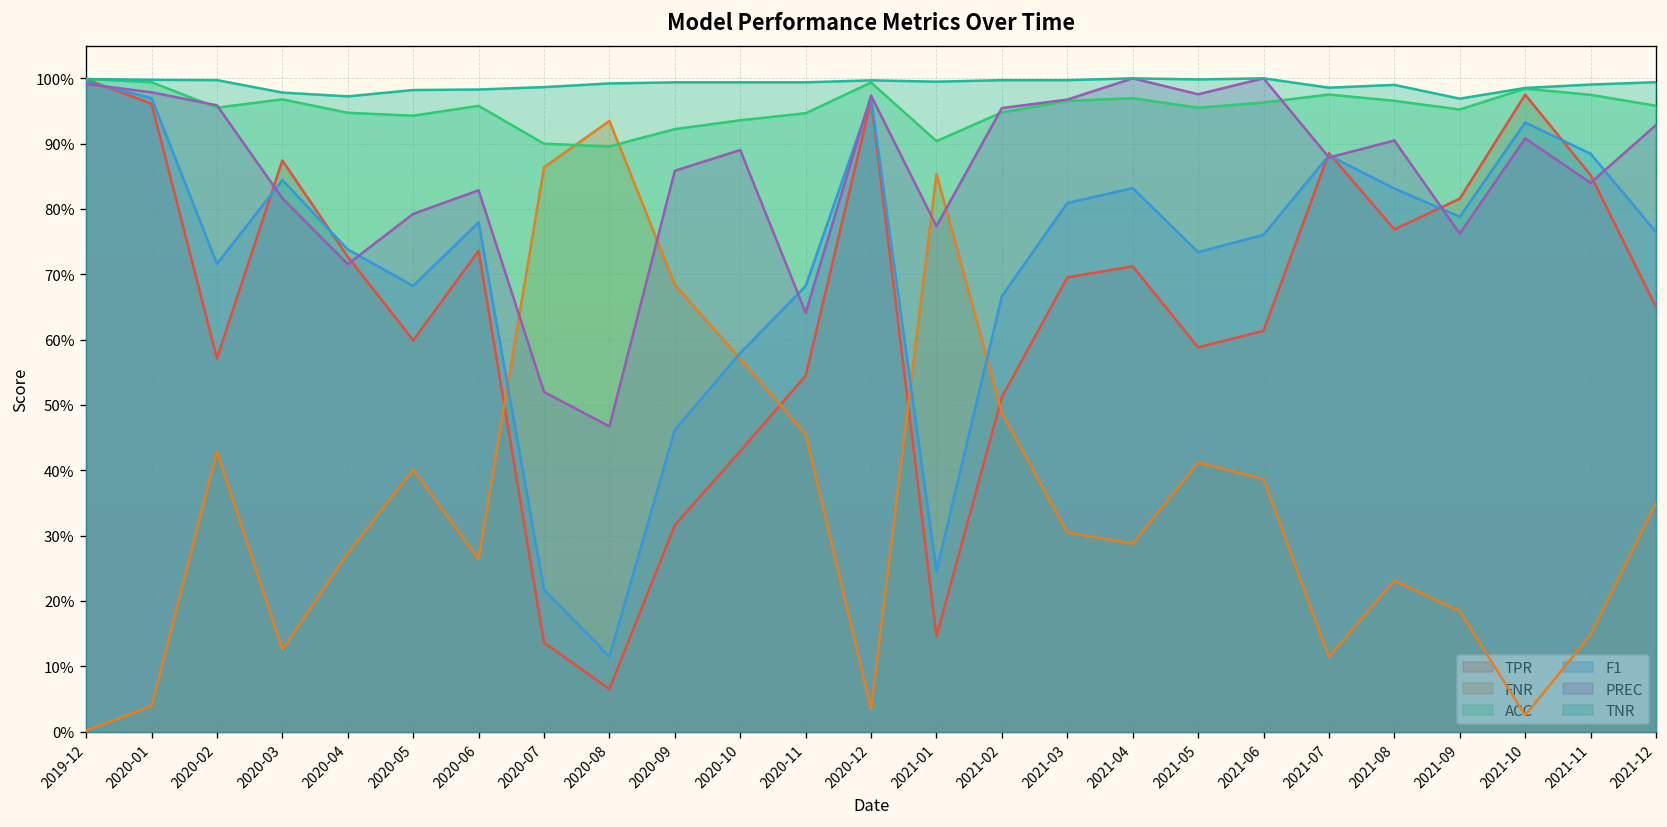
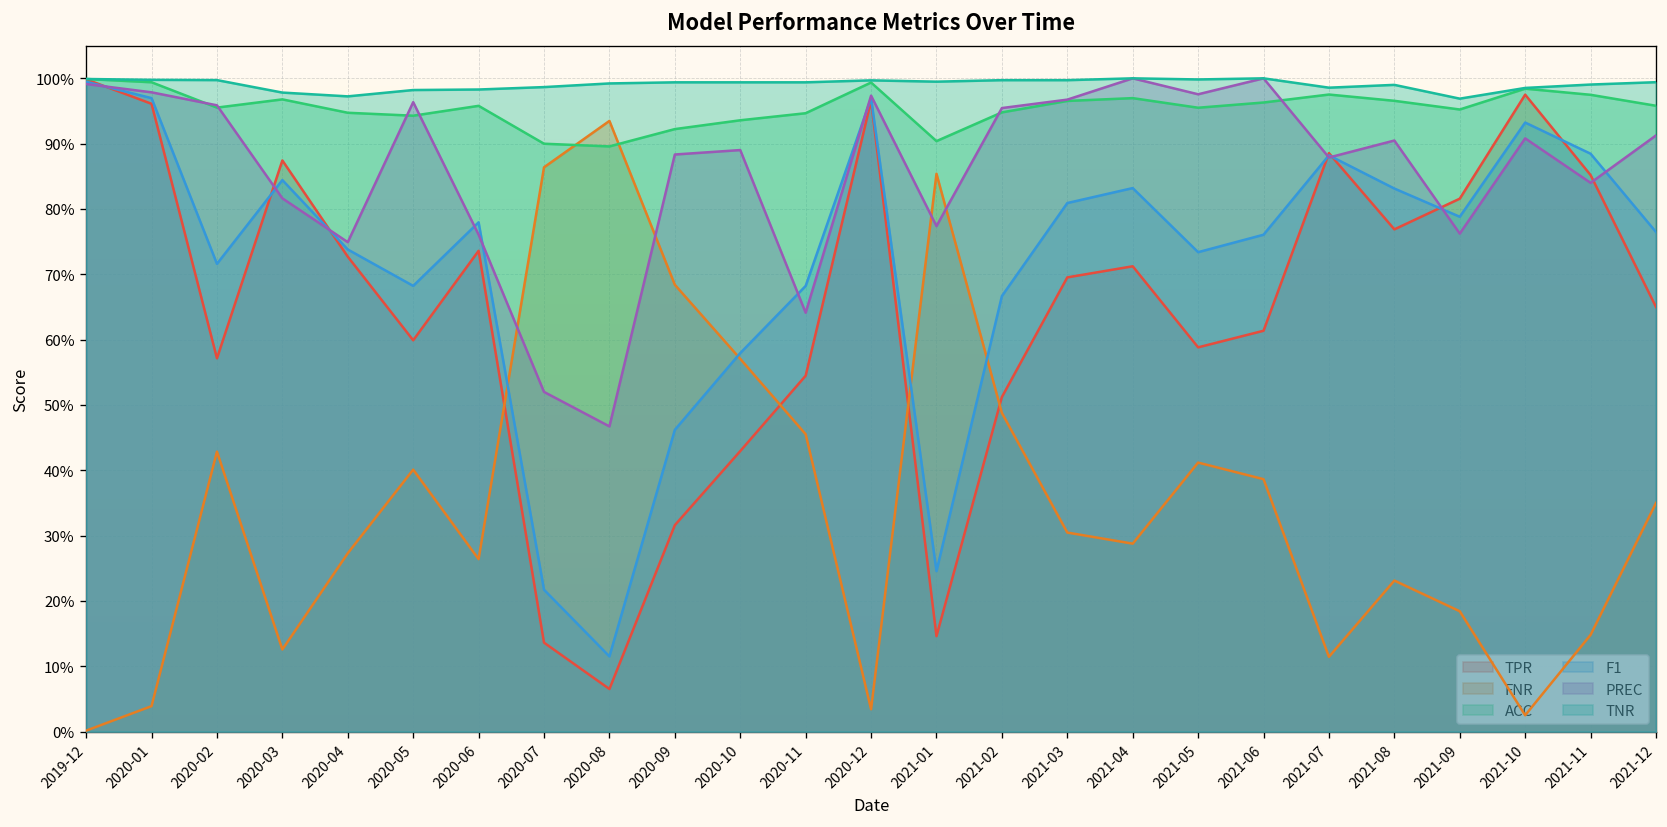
PREC, 2020-04: 72% -> 75%
PREC, 2020-05: 79% -> 96%
PREC, 2020-06: 83% -> 76%
PREC, 2020-09: 86% -> 88%
PREC, 2021-12: 93% -> 91%
